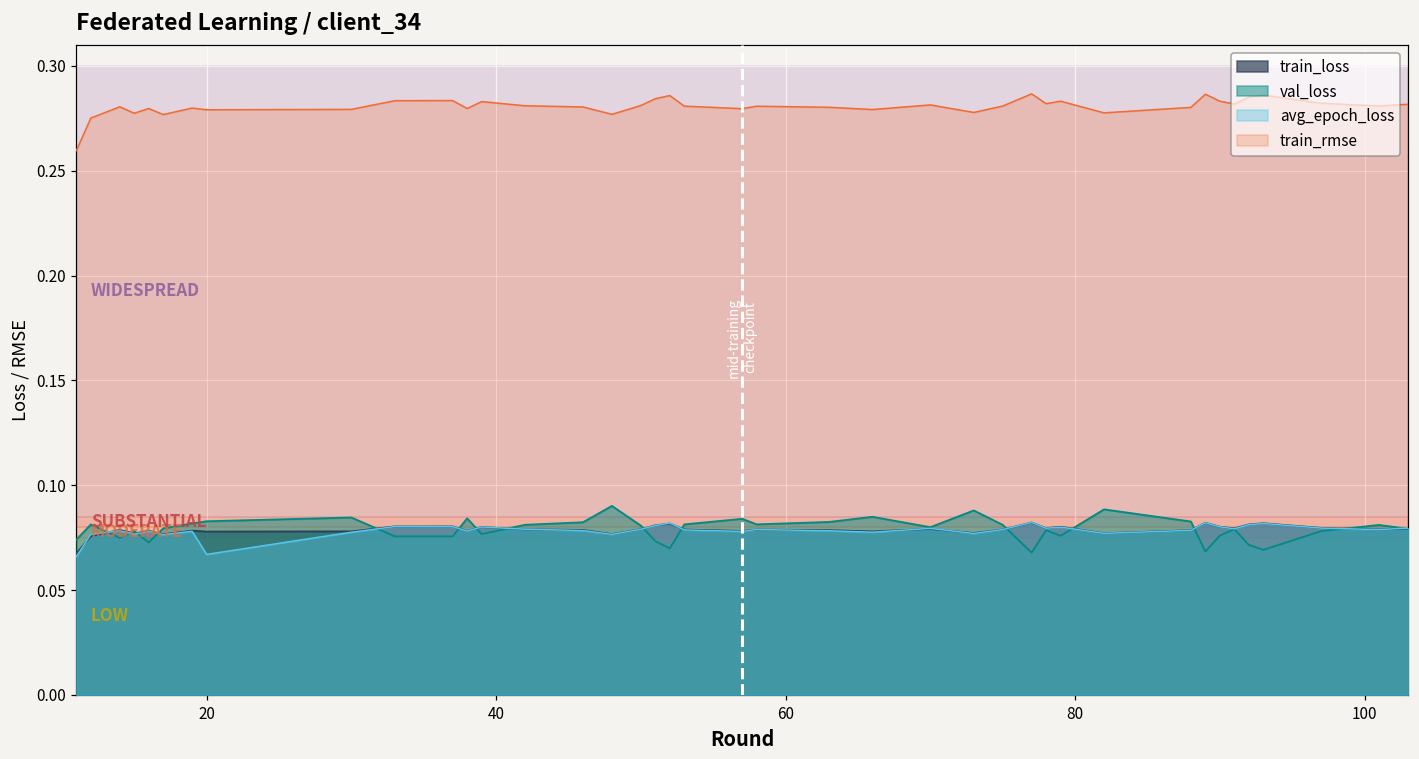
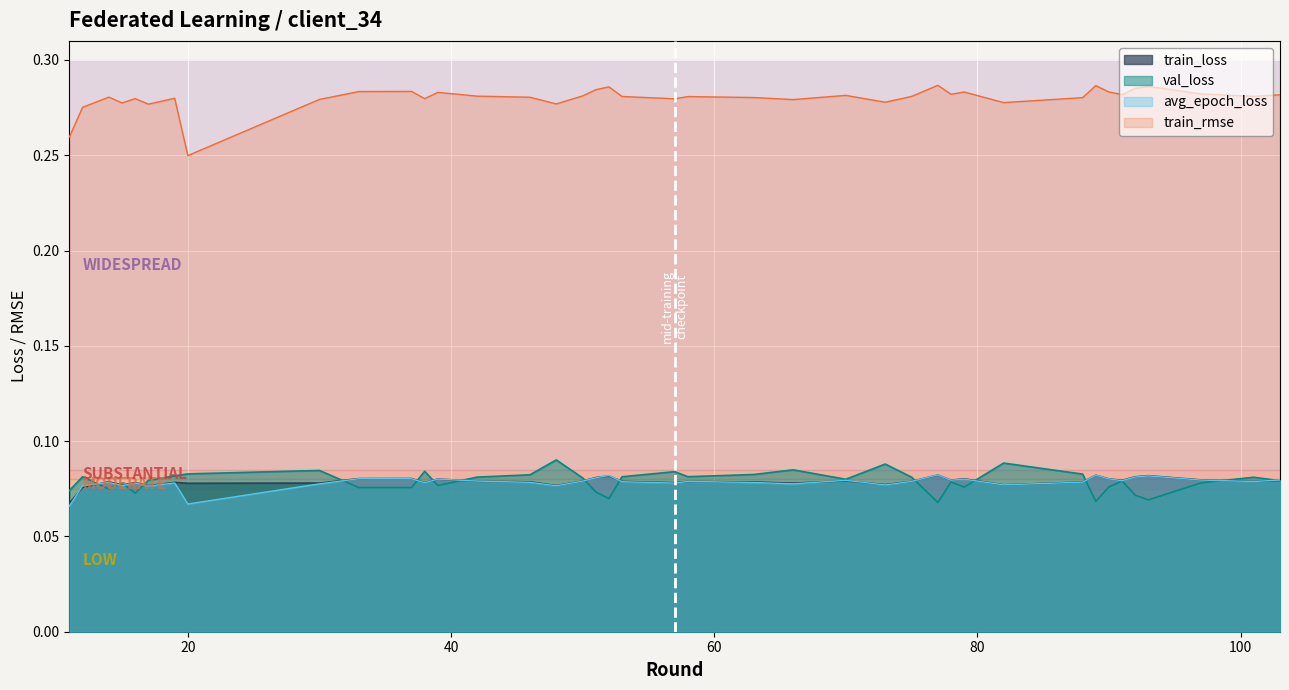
train_rmse, 20: 0.279 -> 0.250
